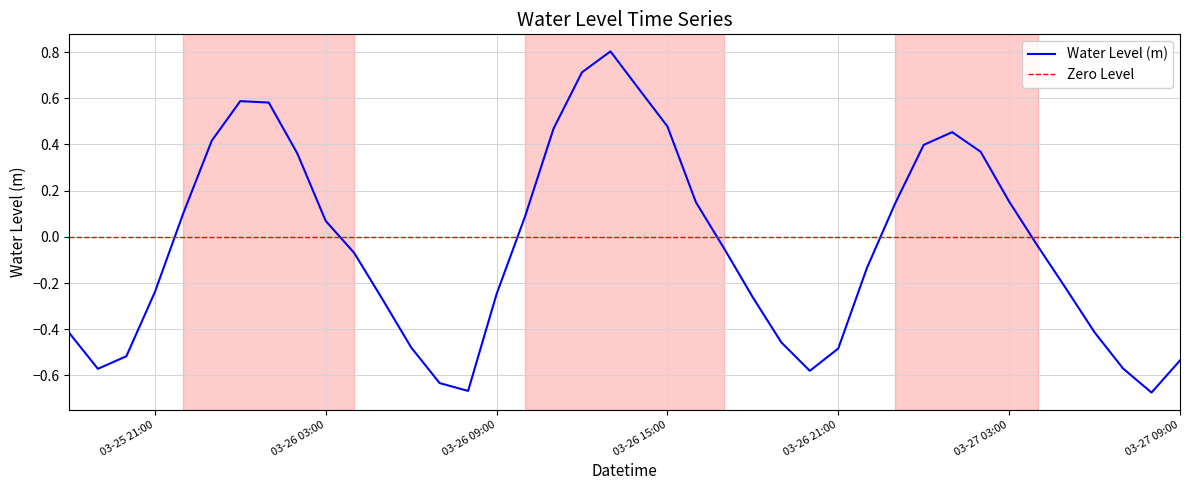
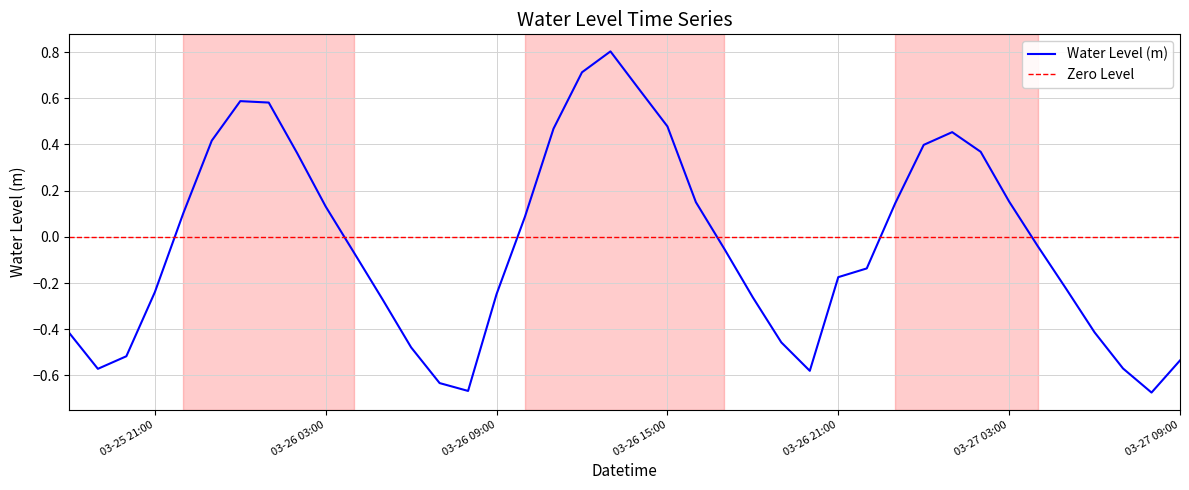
03-26 03:00: 0.07 -> 0.13
03-26 21:00: -0.48 -> -0.17
